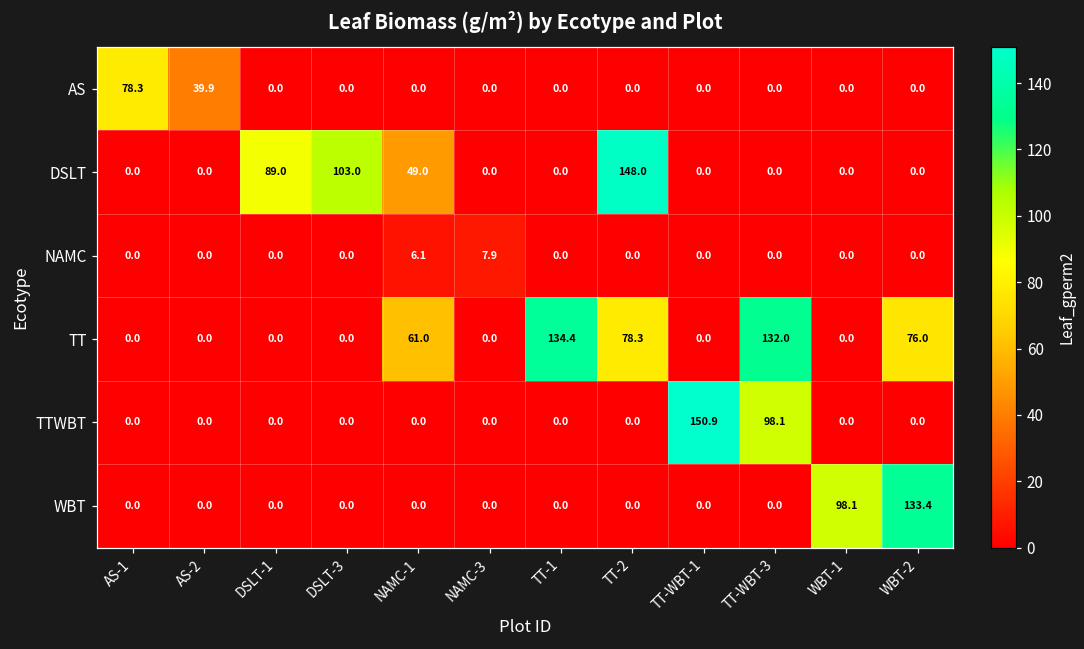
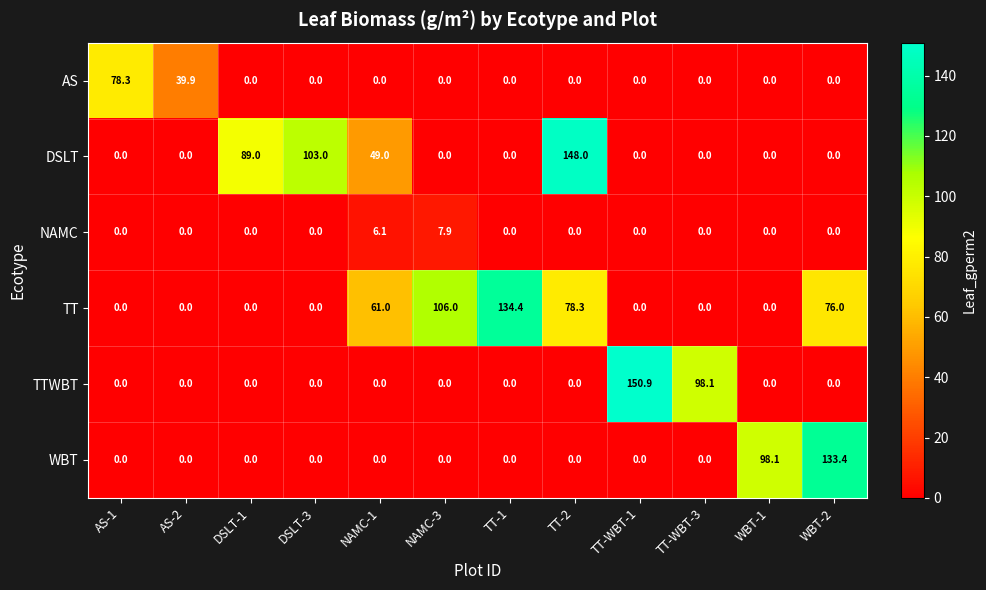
TT, NAMC-3: 0.0 -> 106.0
TT, TT-WBT-3: 132.0 -> 0.0
